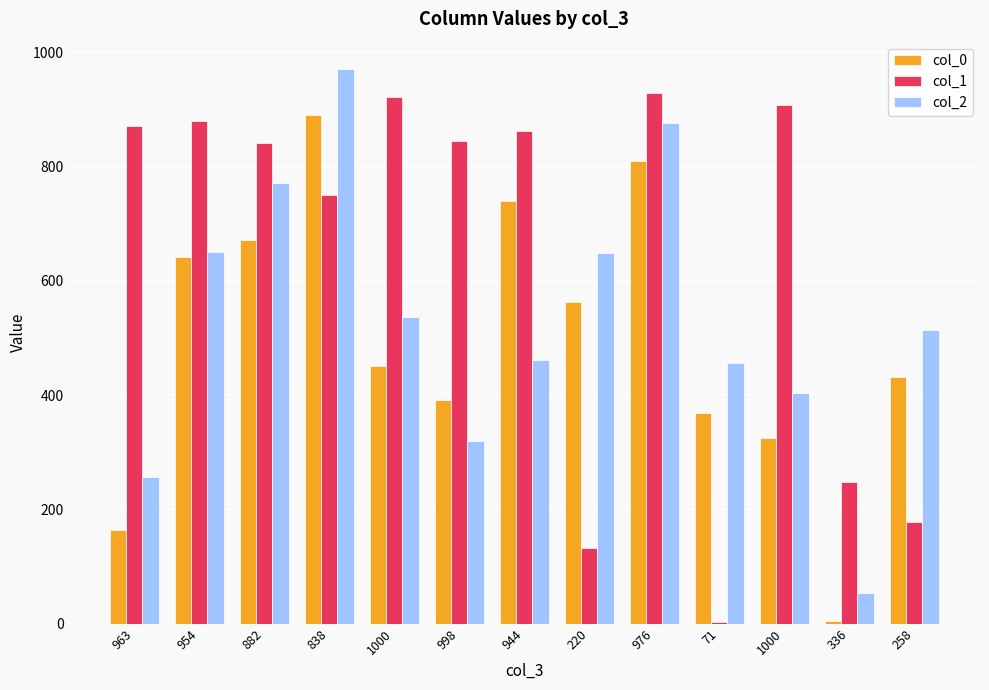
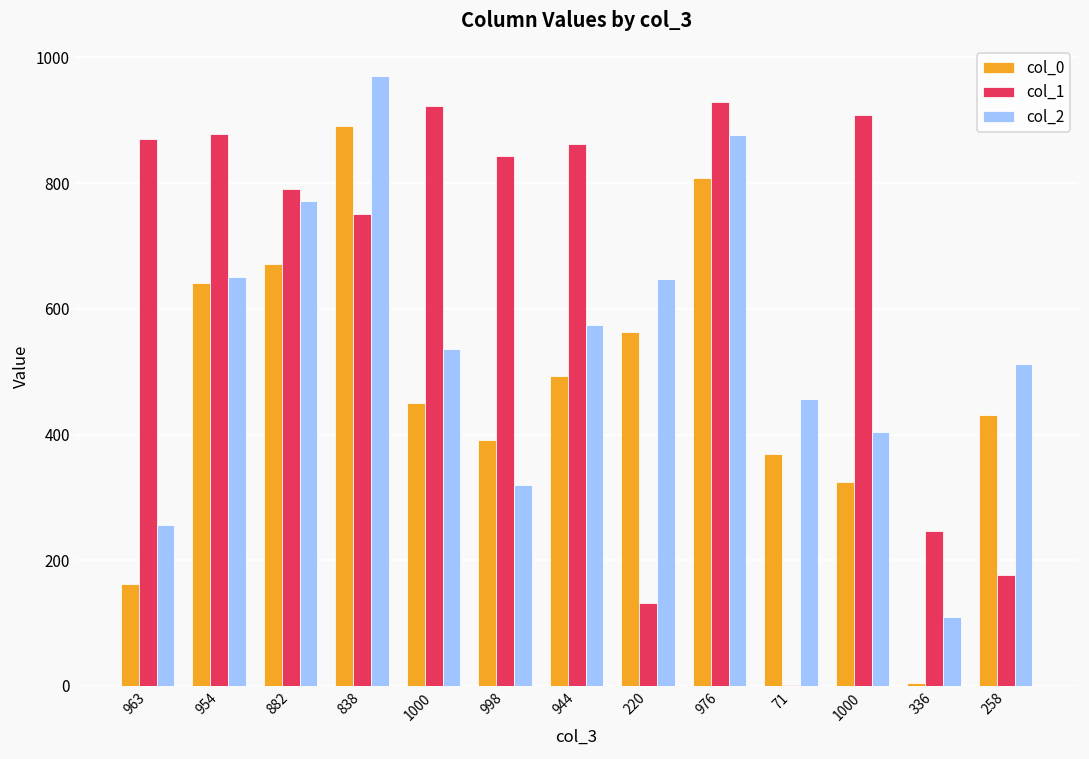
col_1, 882: 840 -> 790
col_0, 944: 740 -> 490
col_2, 944: 460 -> 580
col_2, 336: 50 -> 110
